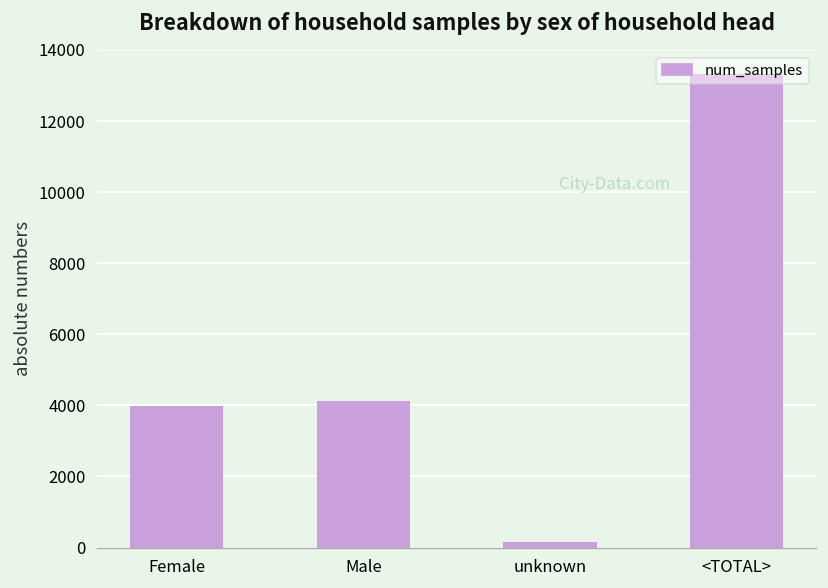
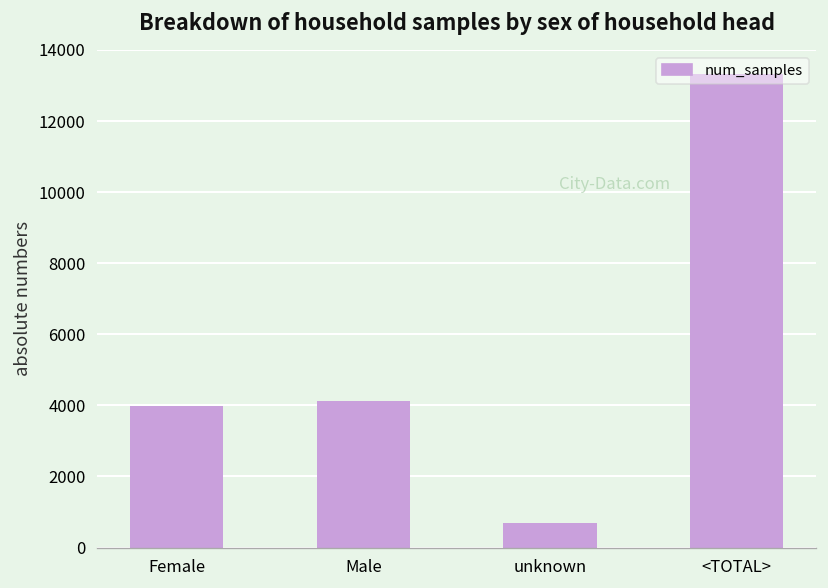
unknown: 200 -> 700
